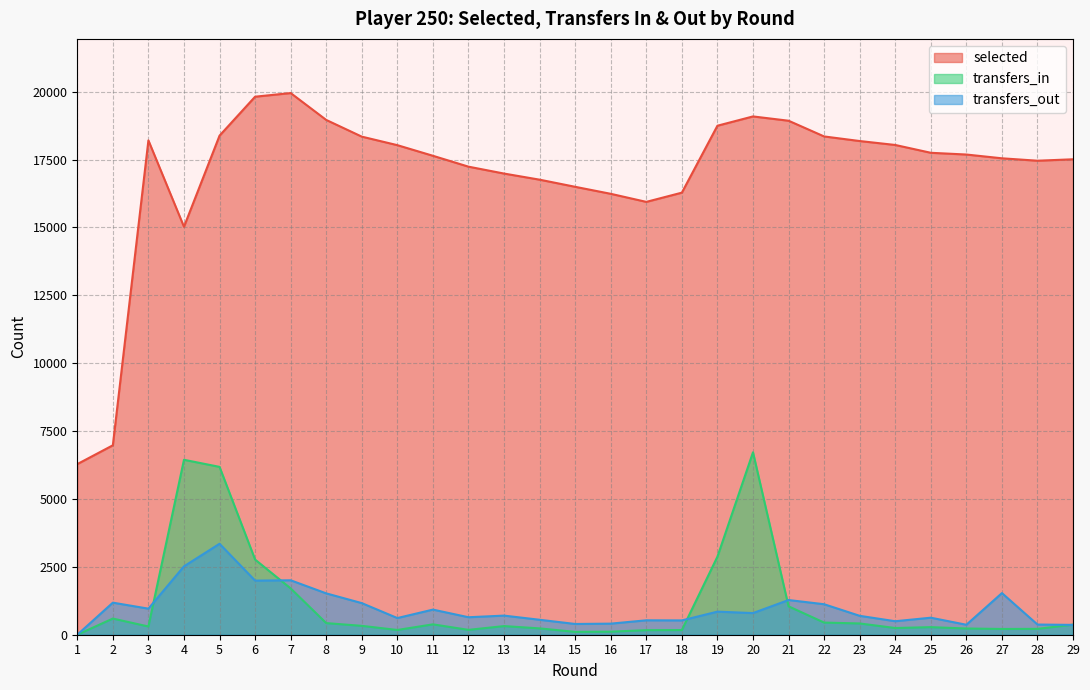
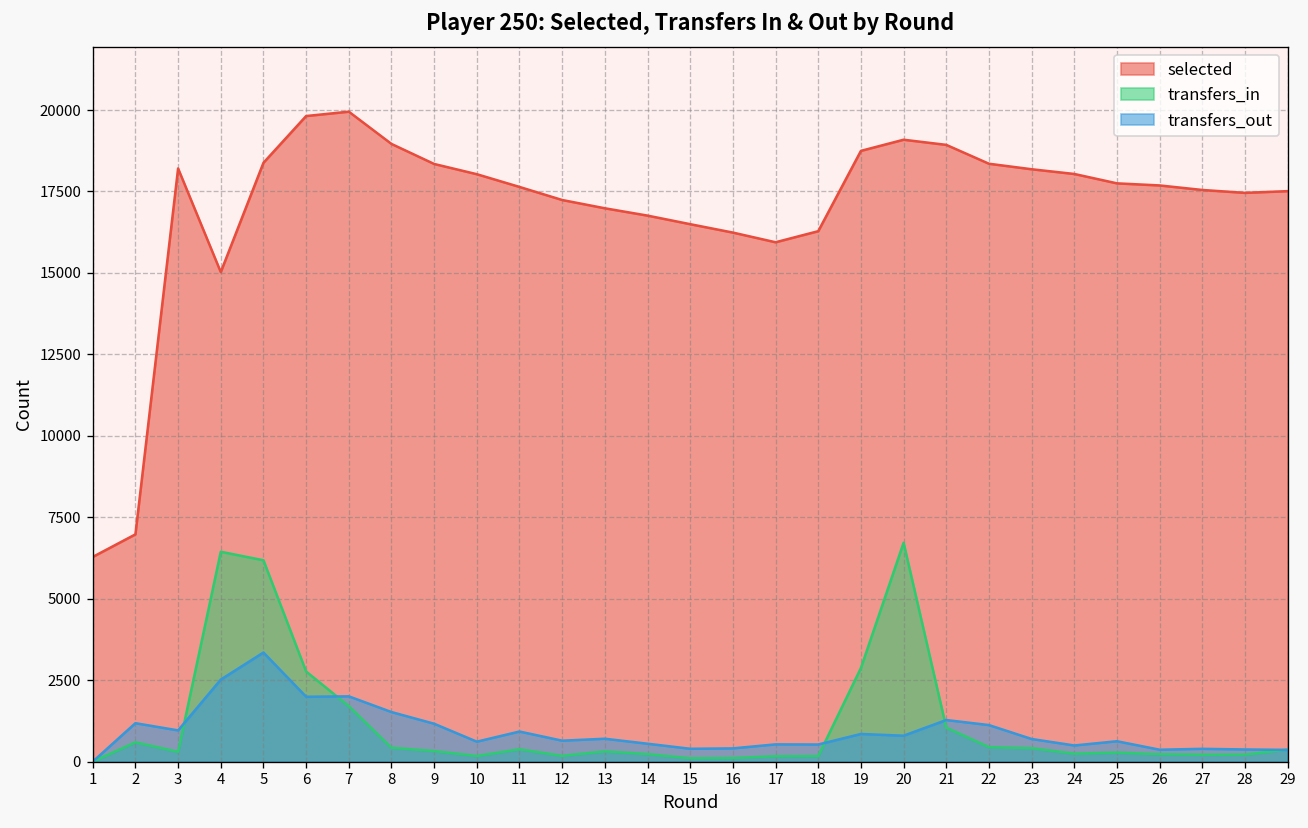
transfers_out, 27: 1500 -> 400
